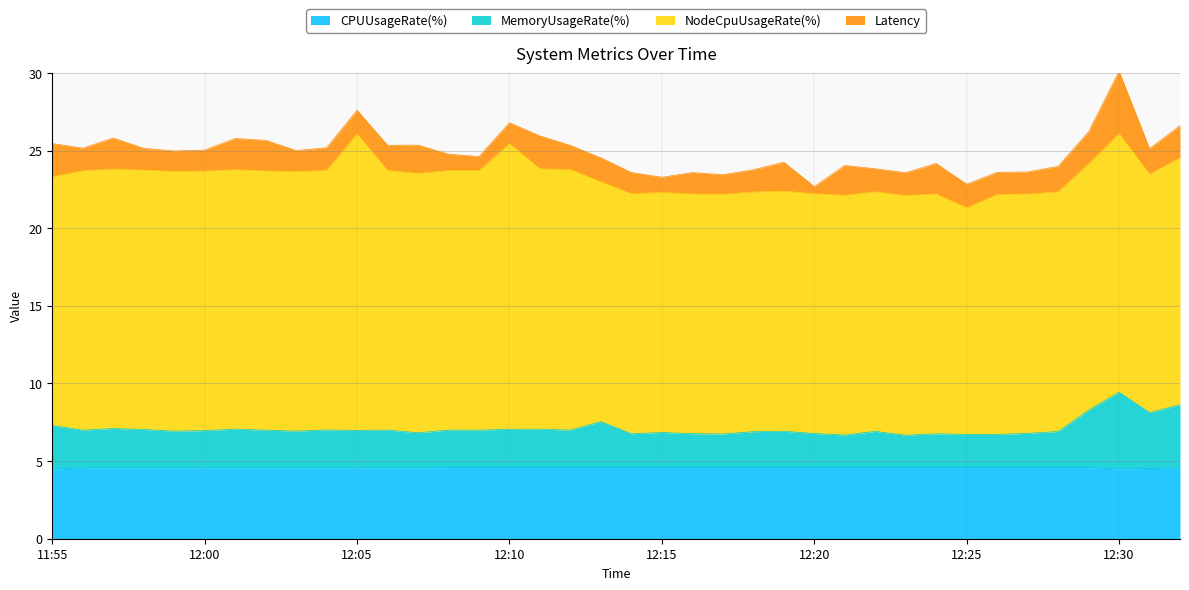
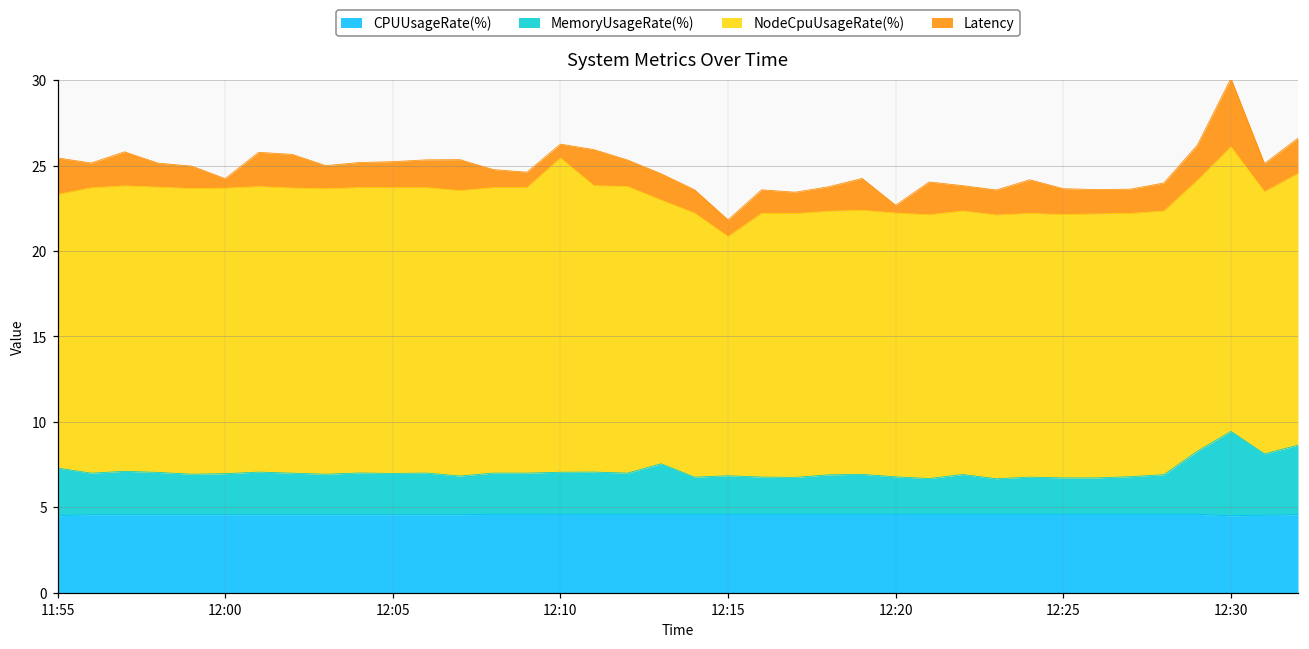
Latency, 12:00: 1.4 -> 0.6
NodeCpuUsageRate(%), 12:05: 19.1 -> 16.7
Latency, 12:10: 1.4 -> 0.8
NodeCpuUsageRate(%), 12:15: 15.5 -> 14.0
NodeCpuUsageRate(%), 12:25: 14.6 -> 15.4
